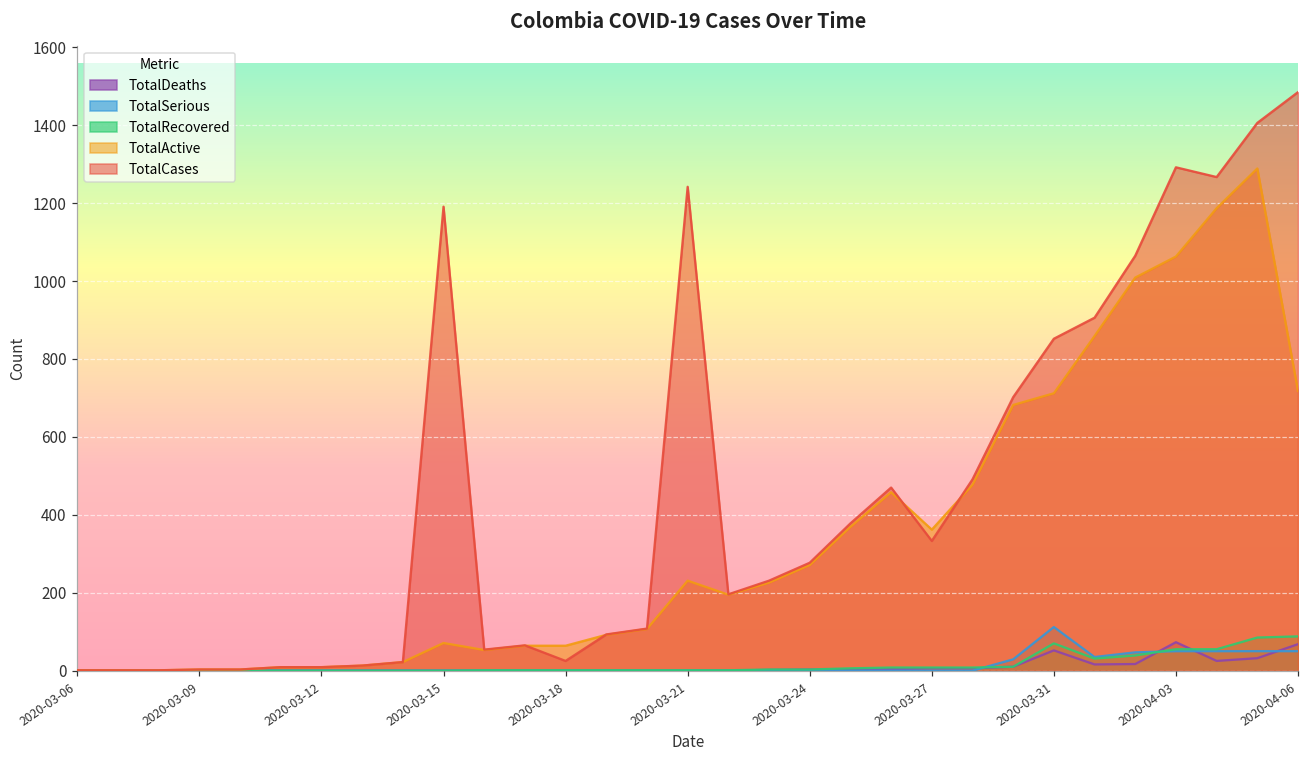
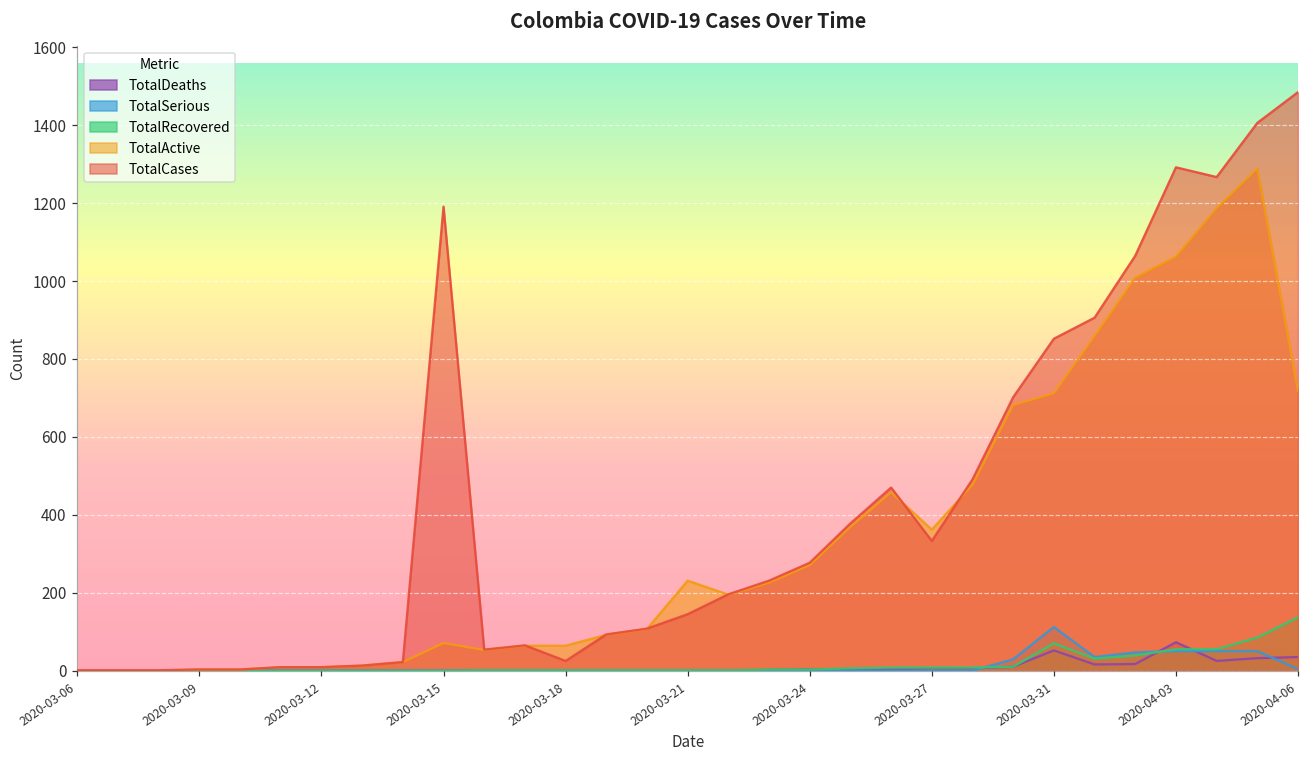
TotalCases, 2020-03-21: 1240 -> 150
TotalDeaths, 2020-04-06: 70 -> 40
TotalSerious, 2020-04-06: 50 -> 0
TotalRecovered, 2020-04-06: 90 -> 140
